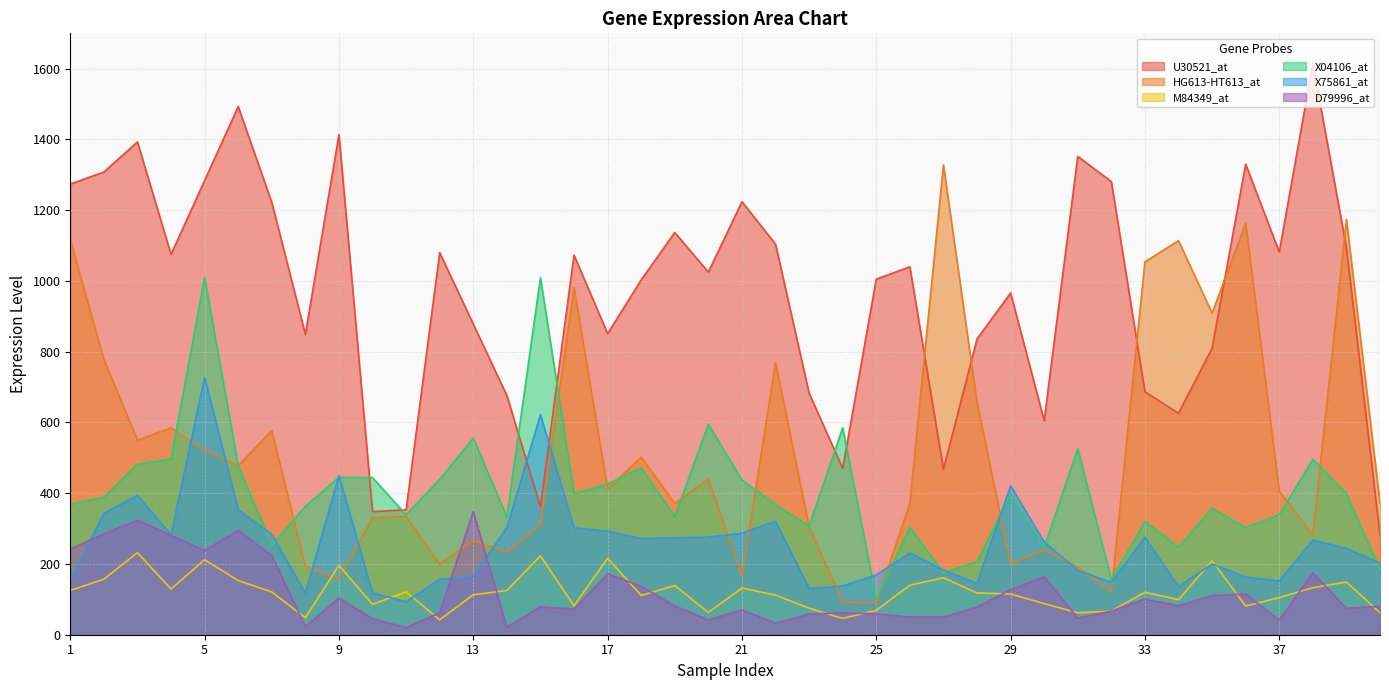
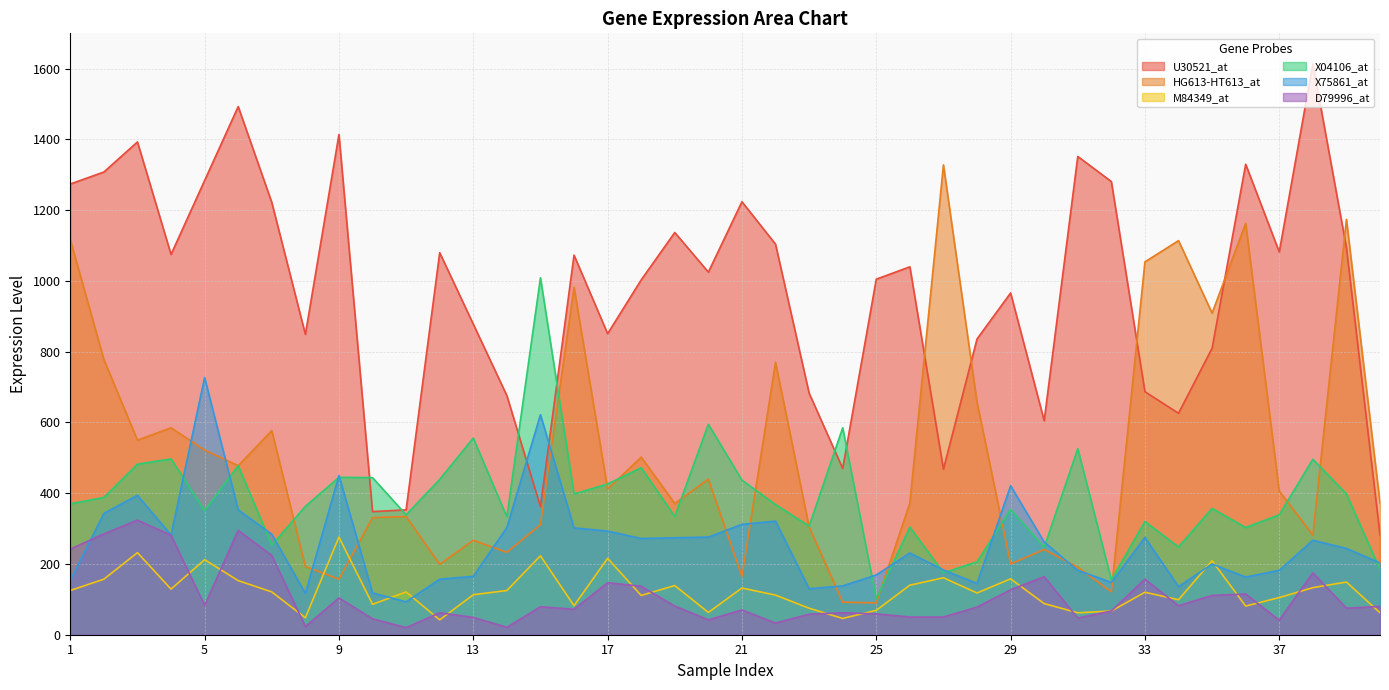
X04106_at, 5: 1010 -> 350
D79996_at, 5: 240 -> 80
M84349_at, 9: 200 -> 280
D79996_at, 13: 350 -> 50
D79996_at, 17: 170 -> 150
X75861_at, 21: 290 -> 310
M84349_at, 29: 120 -> 160
X04106_at, 29: 400 -> 350
D79996_at, 33: 100 -> 160
X75861_at, 37: 150 -> 180
